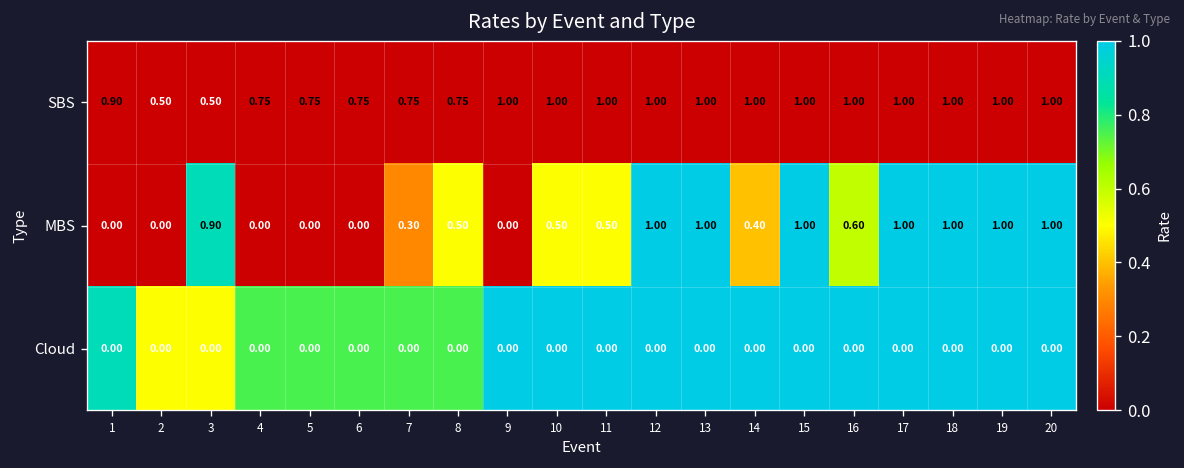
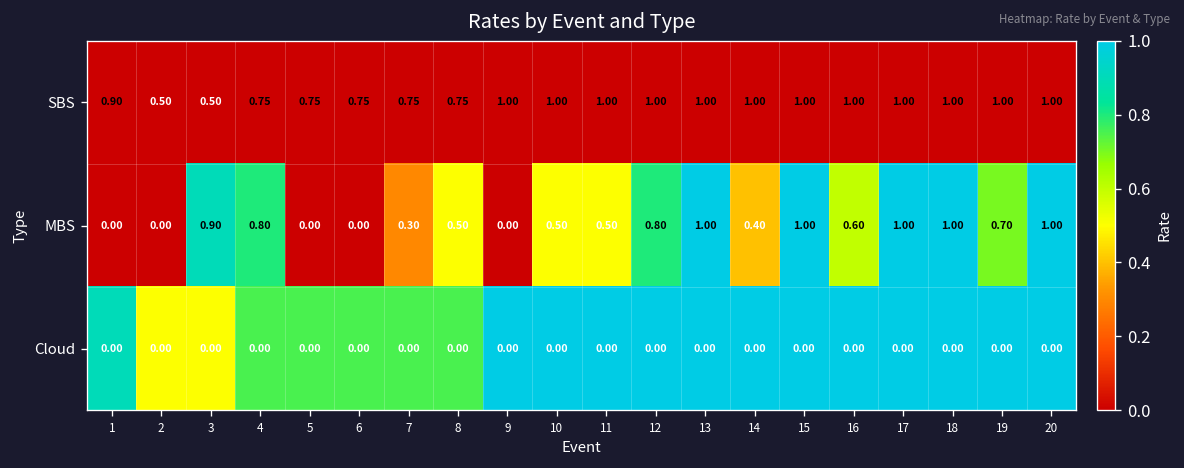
MBS, 4: 0.00 -> 0.80
MBS, 12: 1.00 -> 0.80
MBS, 19: 1.00 -> 0.70
